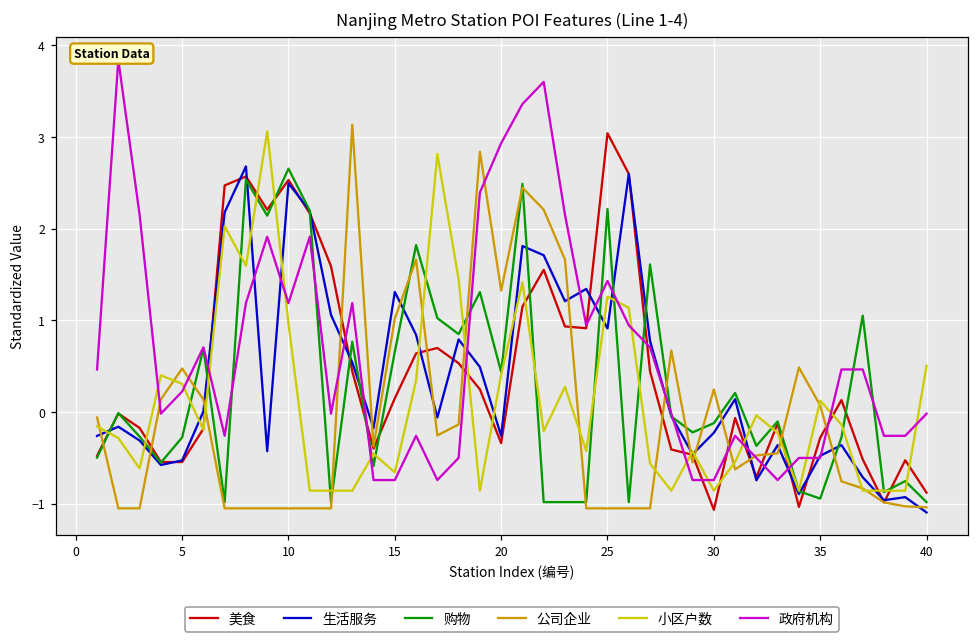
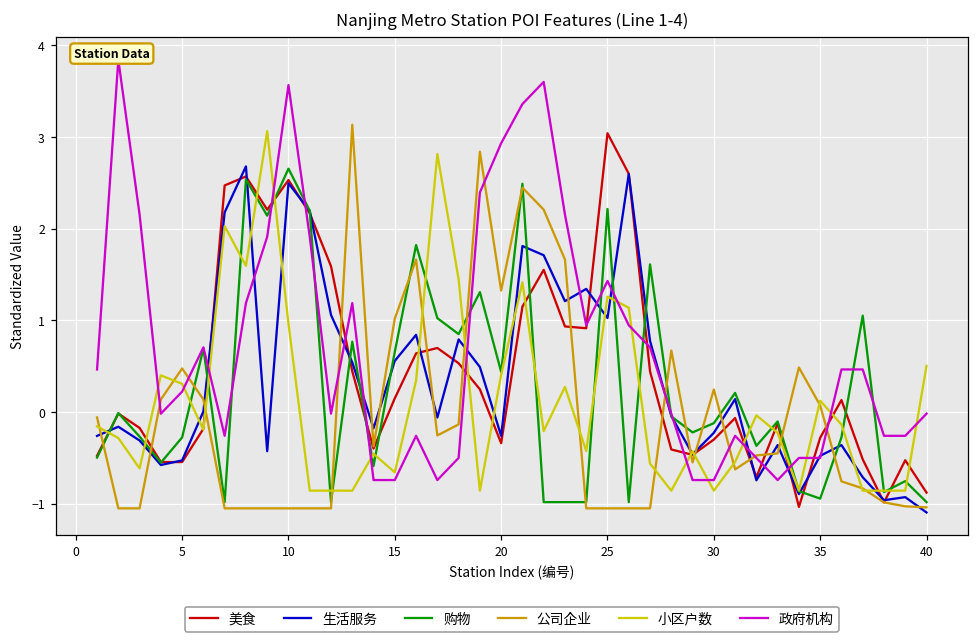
政府机构, 10: 1.2 -> 3.6
生活服务, 15: 1.3 -> 0.6
生活服务, 25: 0.9 -> 1.0
美食, 30: -1.1 -> -0.3
